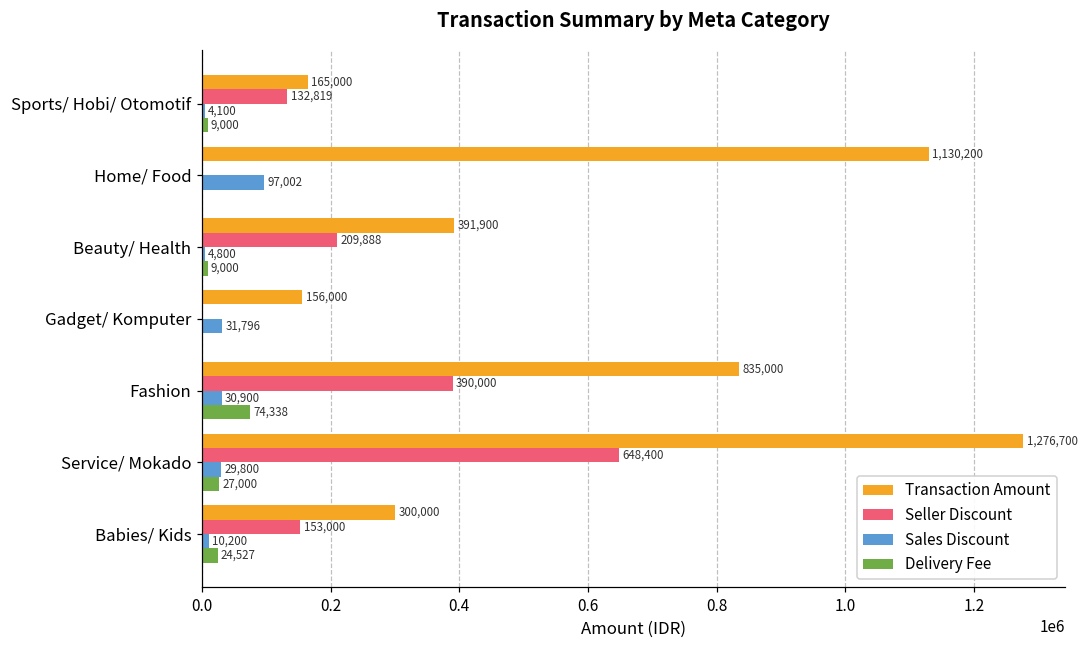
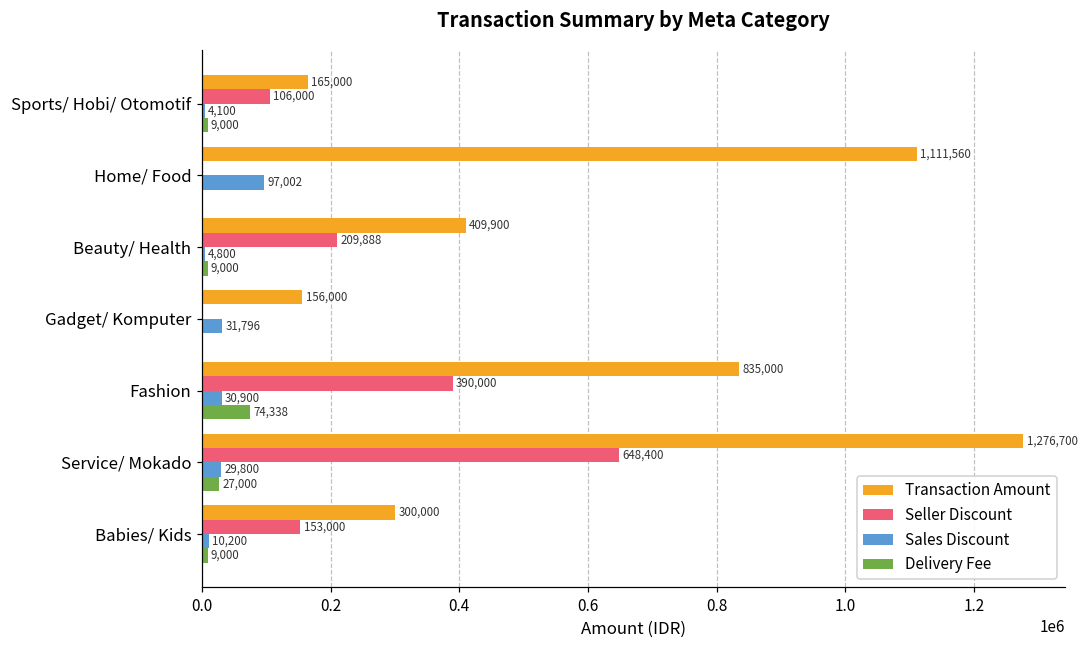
Seller Discount, Sports/ Hobi/ Otomotif: 132,819 -> 106,000
Transaction Amount, Home/ Food: 1,130,200 -> 1,111,560
Transaction Amount, Beauty/ Health: 391,900 -> 409,900
Delivery Fee, Babies/ Kids: 24,527 -> 9,000
